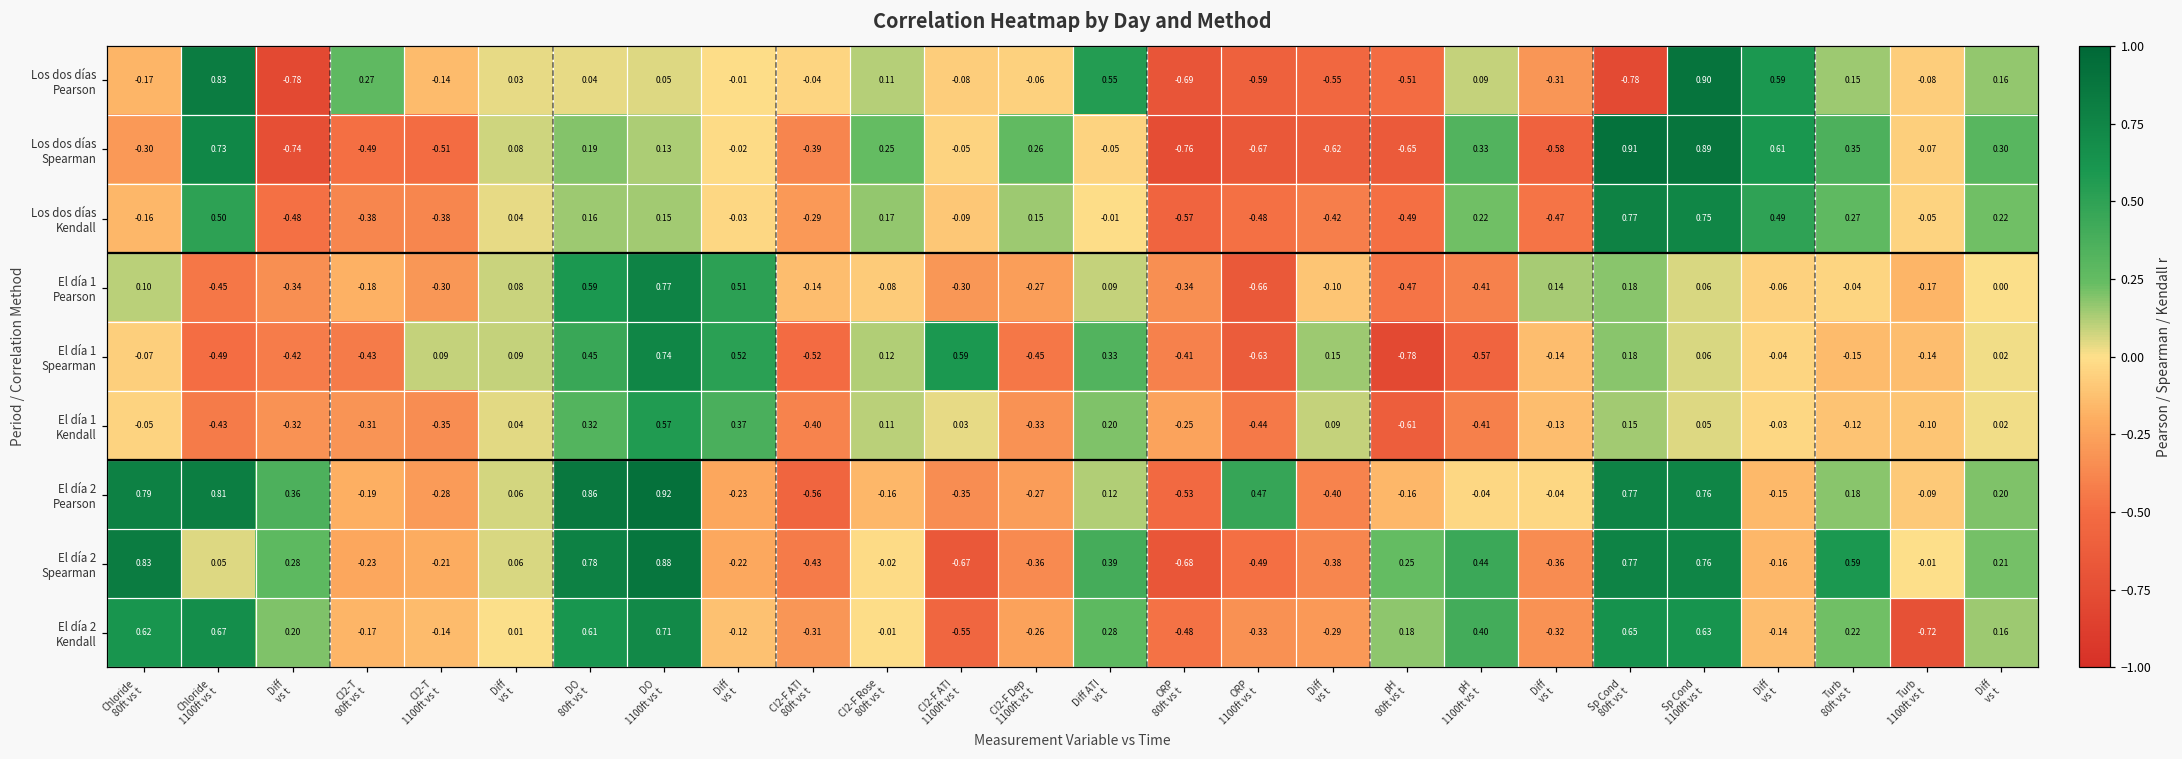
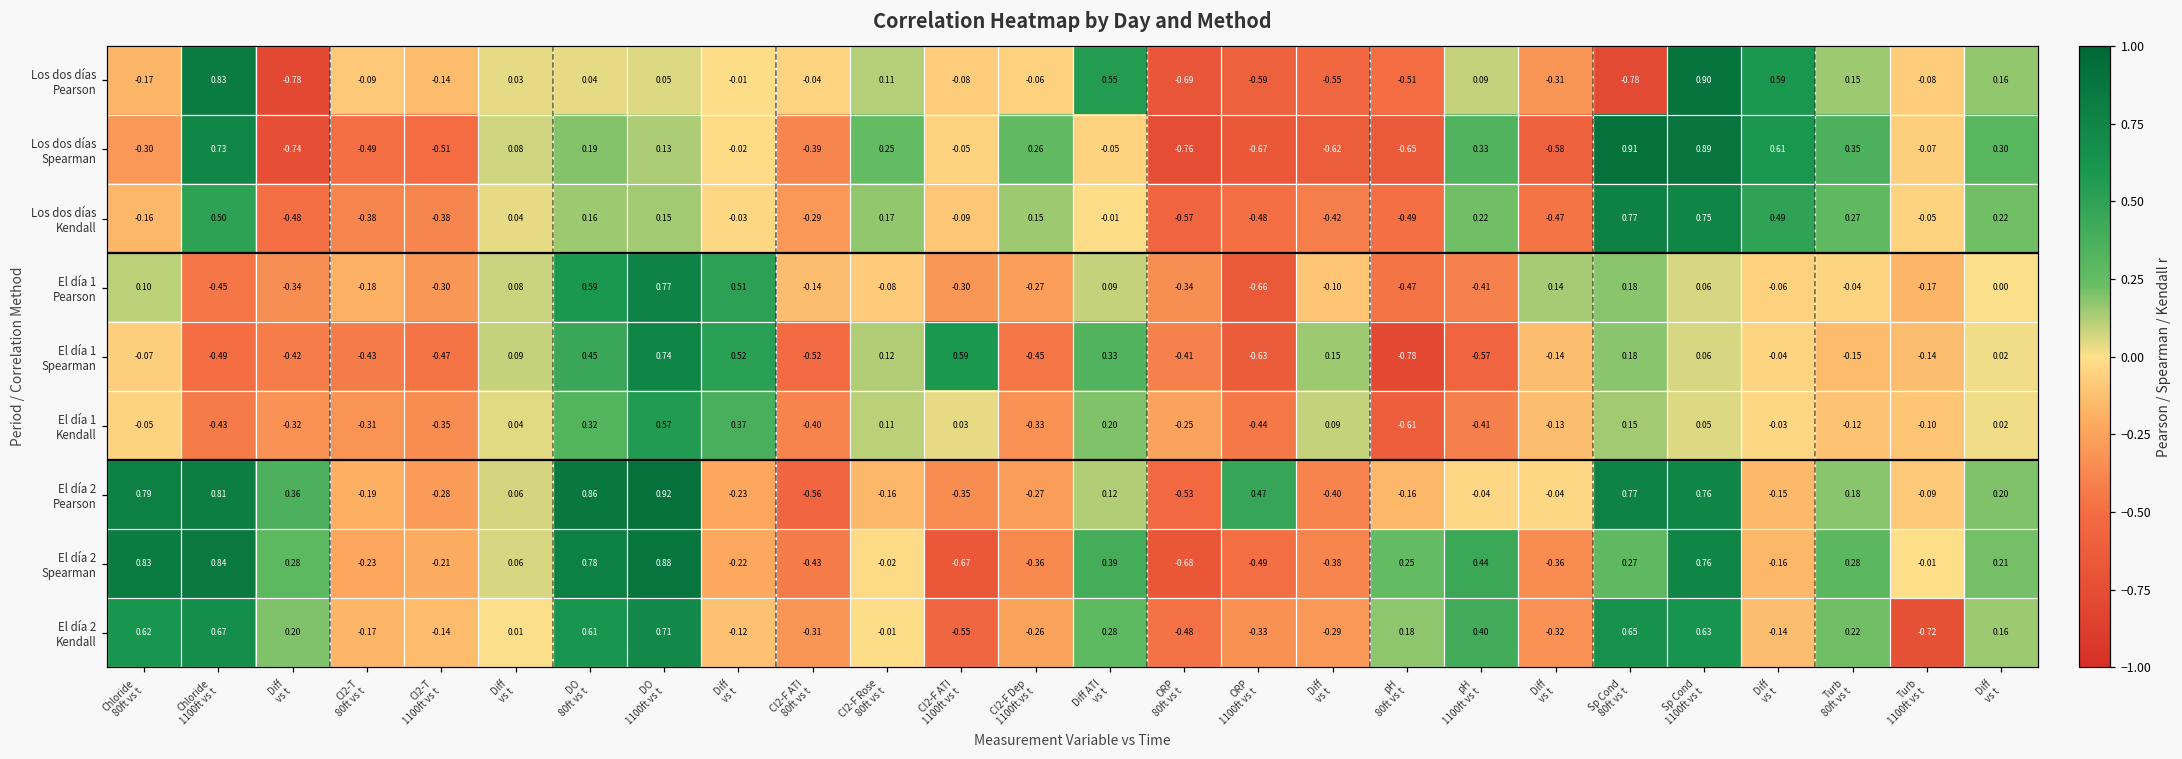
Los dos días Pearson, CI2-T 80ft vs t: 0.27 -> -0.09
El día 1 Spearman, CI2-T 1100ft vs t: 0.09 -> -0.47
El día 2 Spearman, Chloride 1100ft vs t: 0.05 -> 0.84
El día 2 Spearman, Sp Cond 80ft vs t: 0.77 -> 0.27
El día 2 Spearman, Turb 80ft vs t: 0.59 -> 0.28
